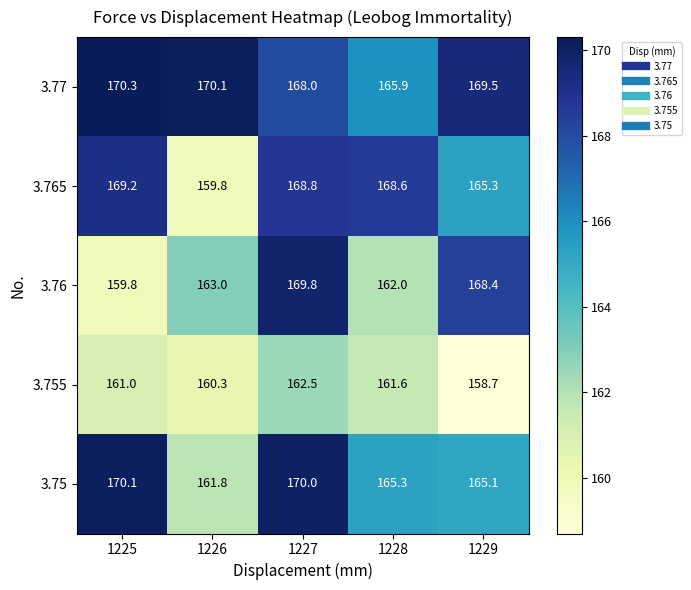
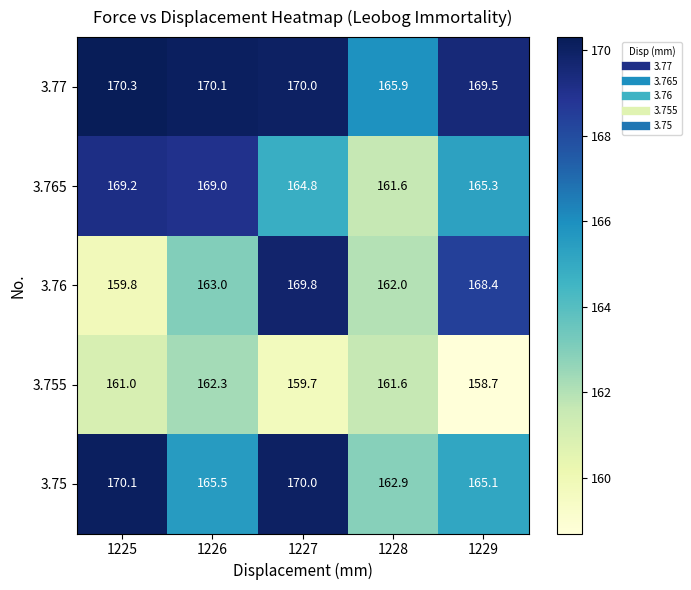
3.77, 1227: 168.0 -> 170.0
3.765, 1226: 159.8 -> 169.0
3.765, 1227: 168.8 -> 164.8
3.765, 1228: 168.6 -> 161.6
3.755, 1226: 160.3 -> 162.3
3.755, 1227: 162.5 -> 159.7
3.75, 1226: 161.8 -> 165.5
3.75, 1228: 165.3 -> 162.9
